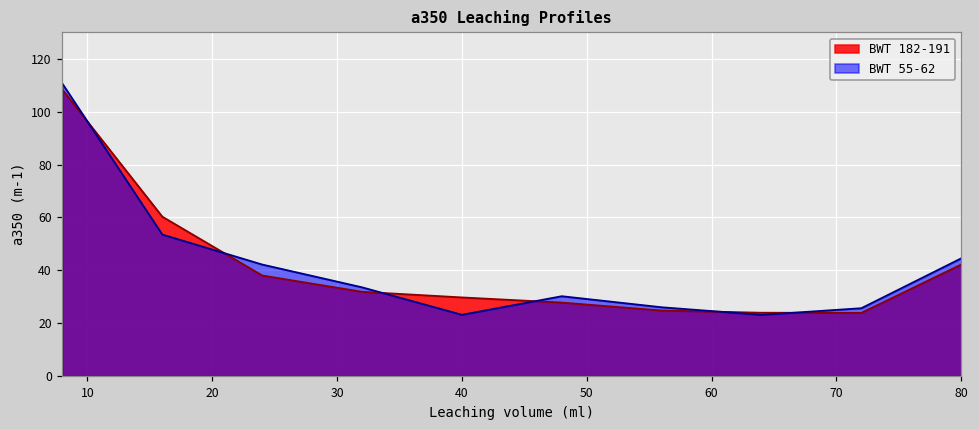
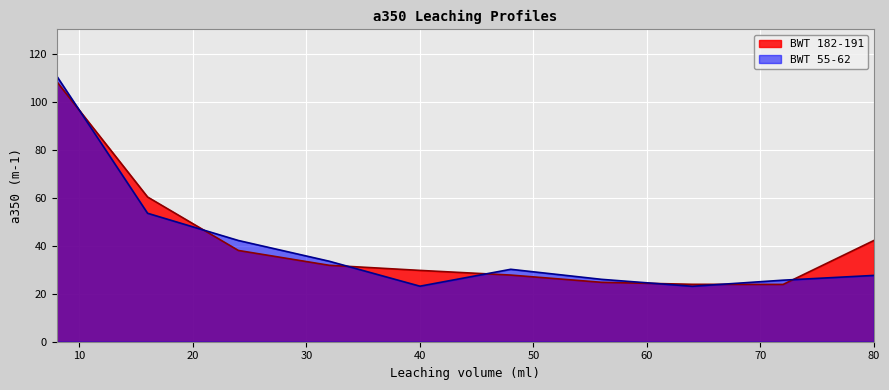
BWT 55-62, 80: 45 -> 28
